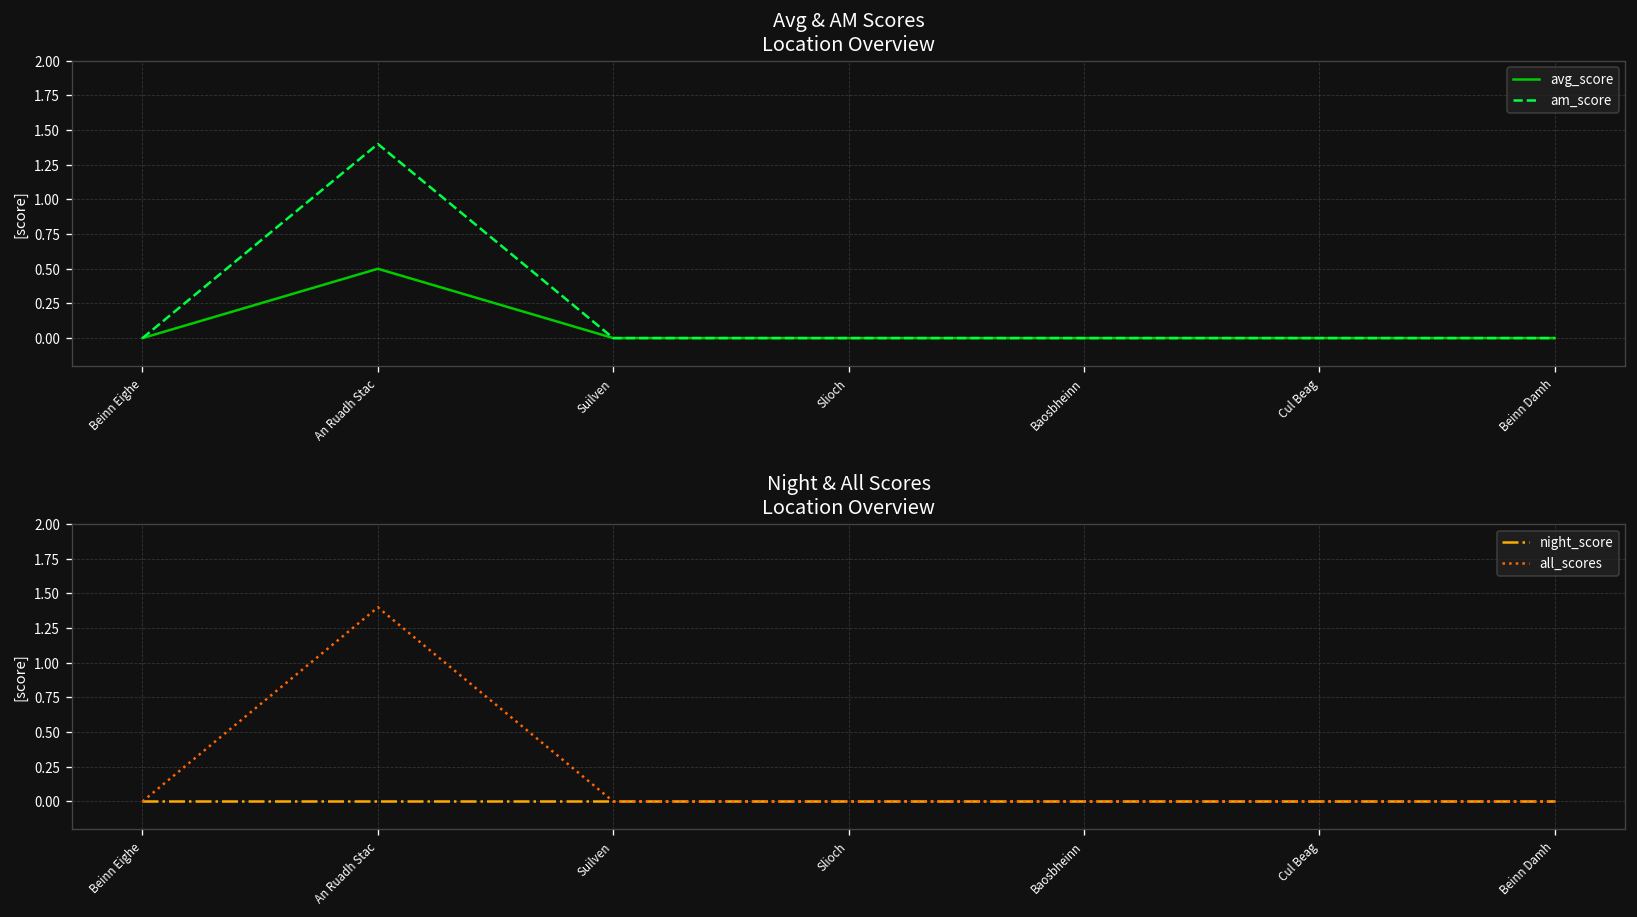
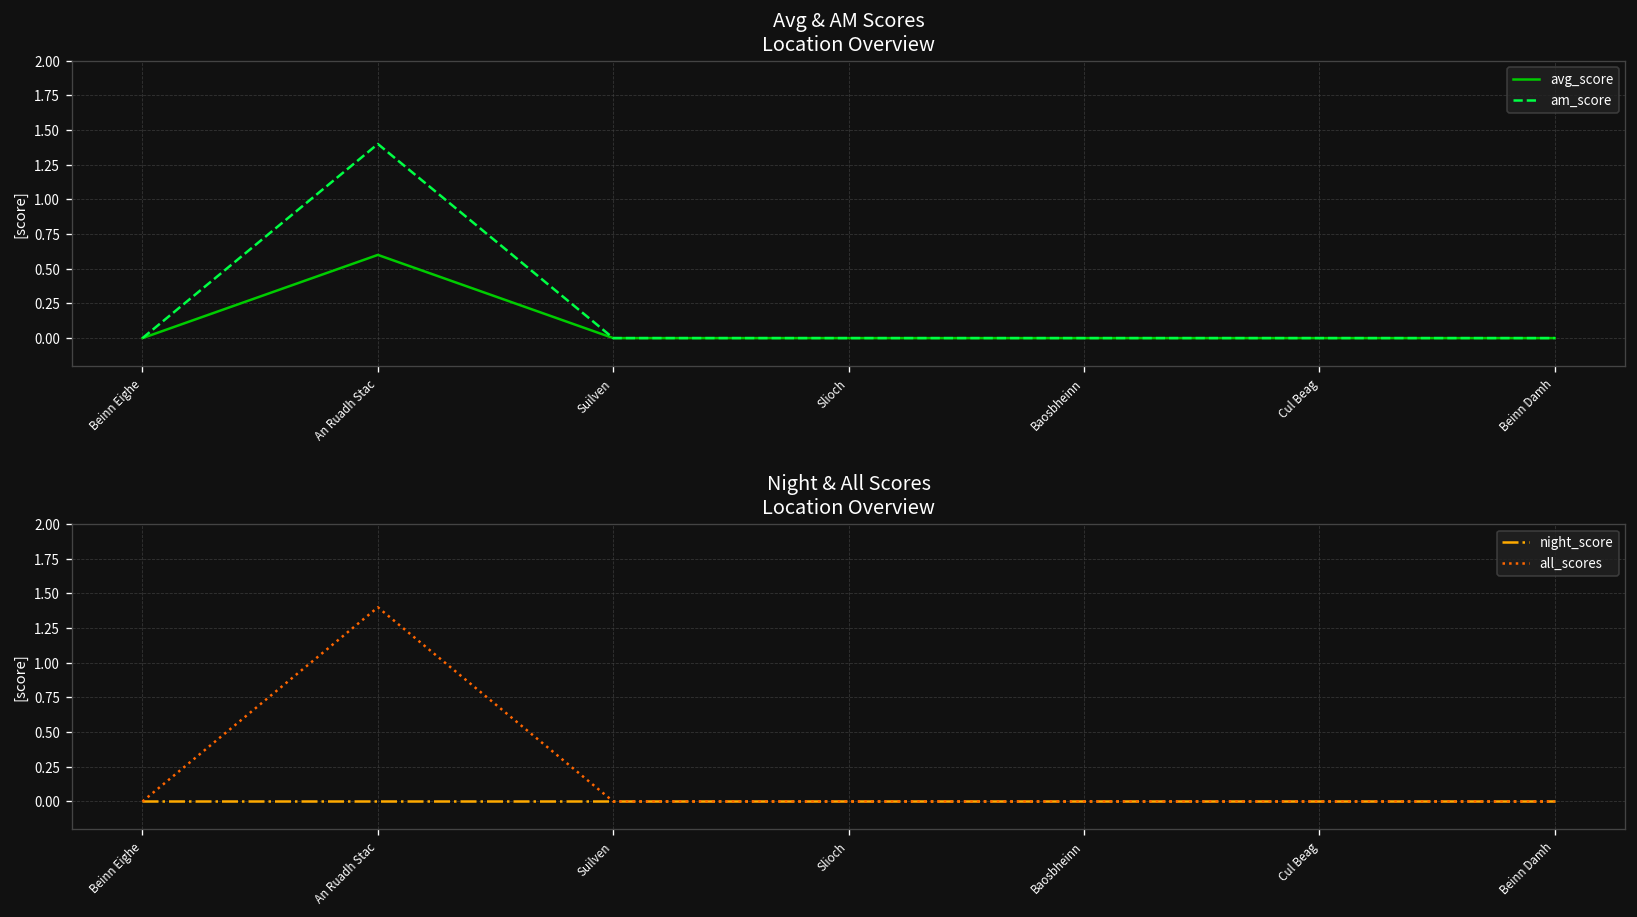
Avg & AM Scores Location Overview, avg_score, An Ruadh Stac: 0.5 -> 0.6
